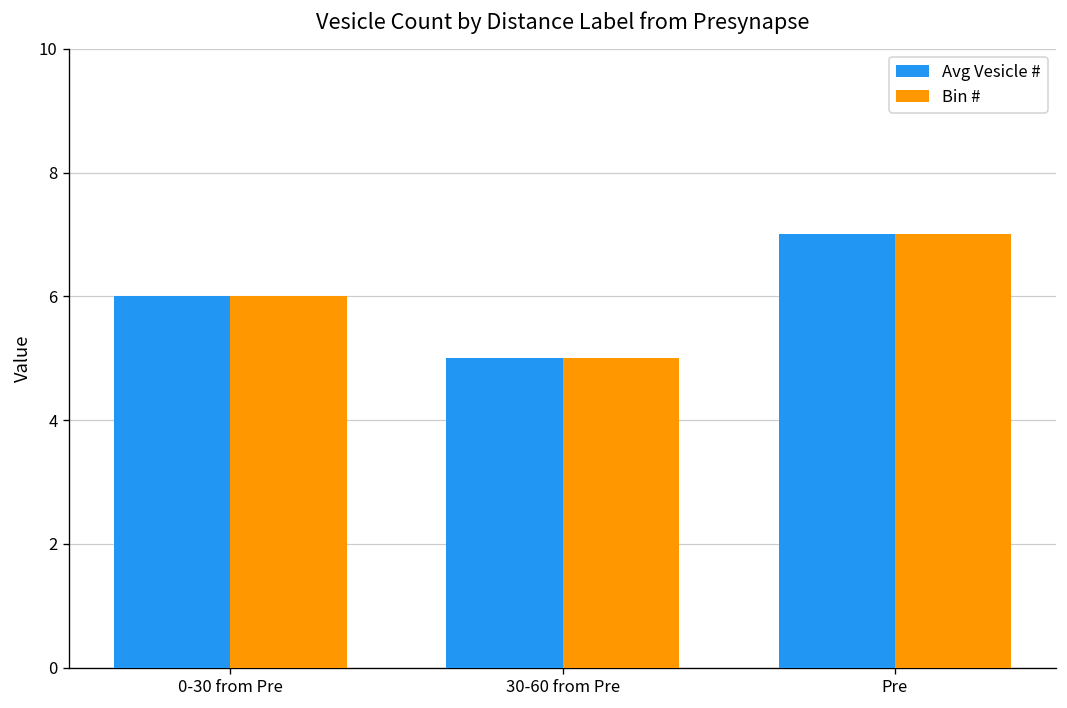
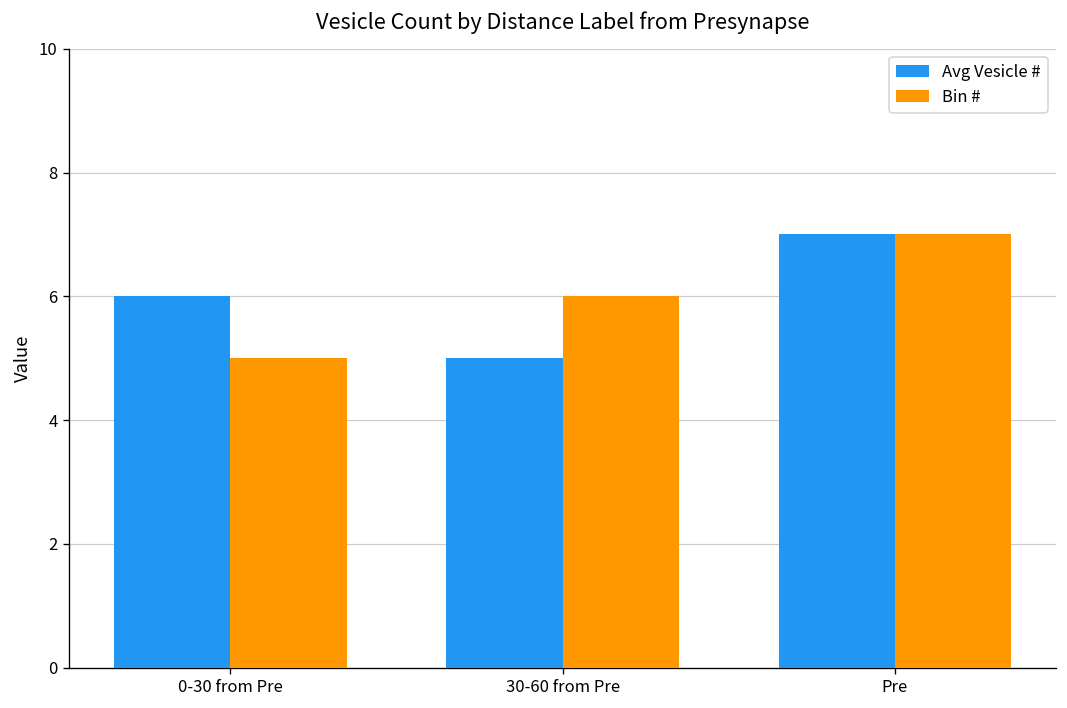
Bin #, 0-30 from Pre: 6 -> 5
Bin #, 30-60 from Pre: 5 -> 6
